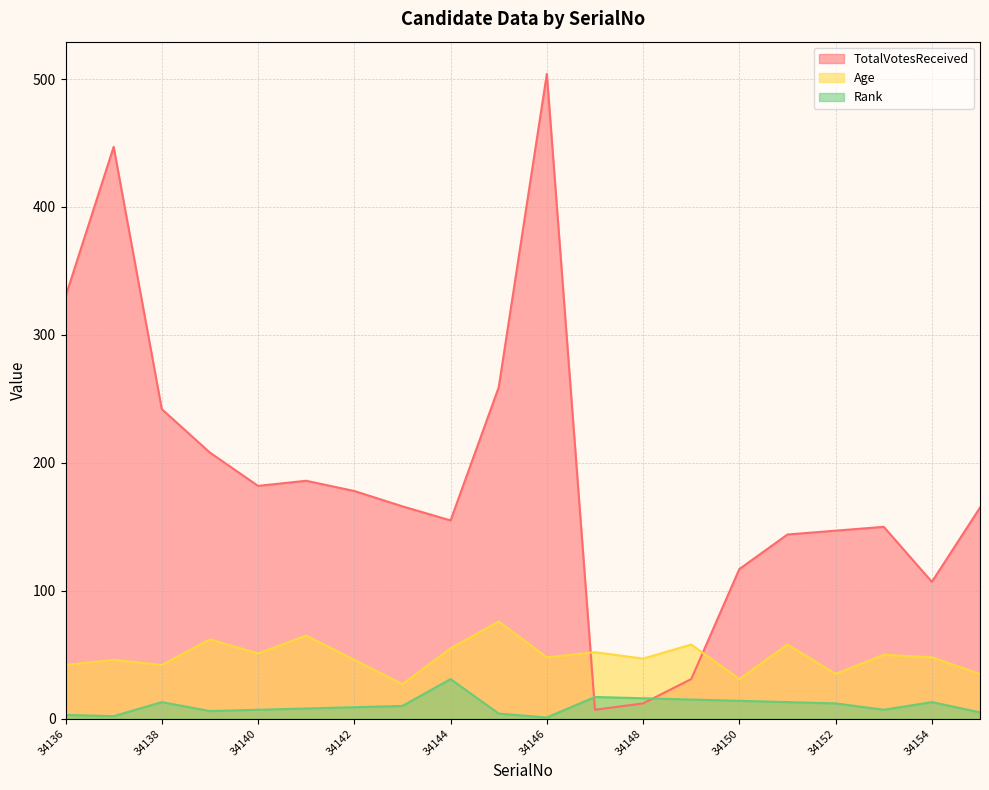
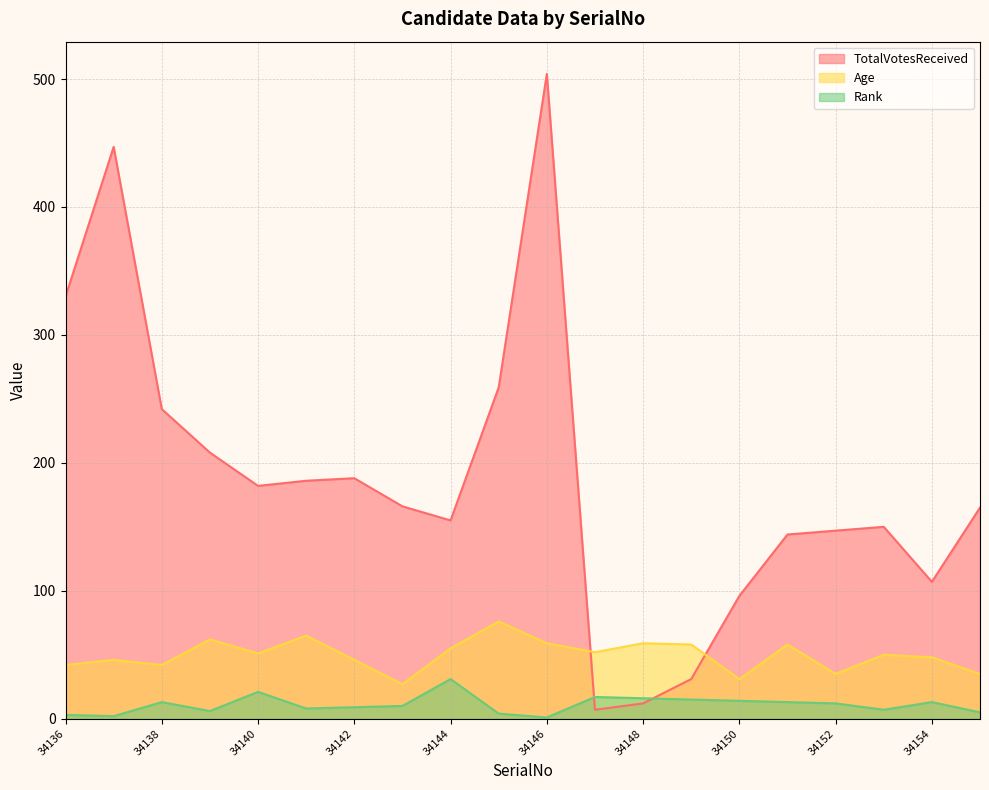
Rank, 34140: 7 -> 21
TotalVotesReceived, 34142: 178 -> 188
Age, 34146: 48 -> 59
Age, 34148: 47 -> 59
TotalVotesReceived, 34150: 117 -> 96
